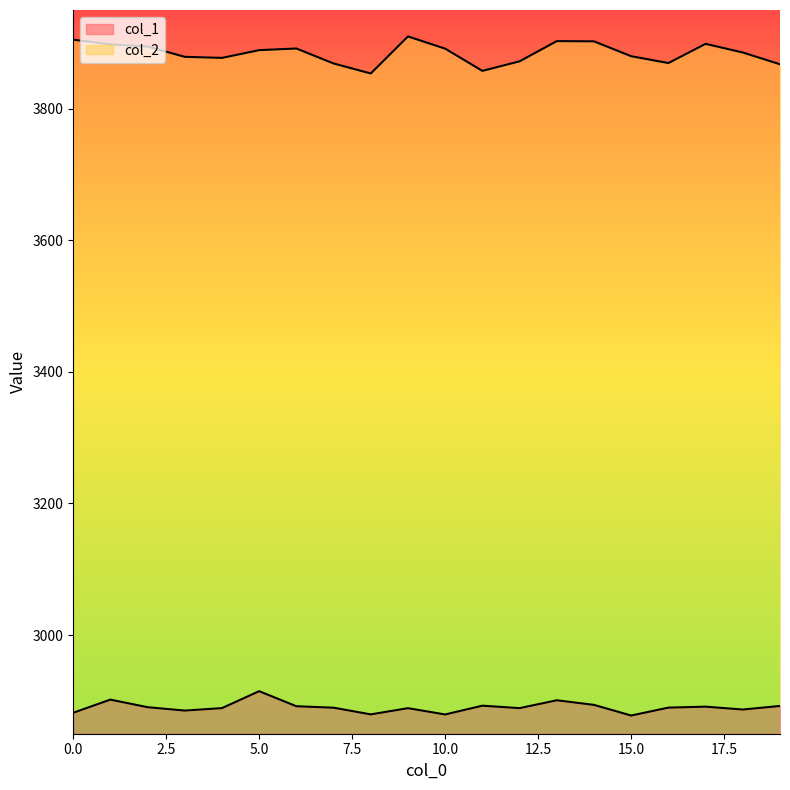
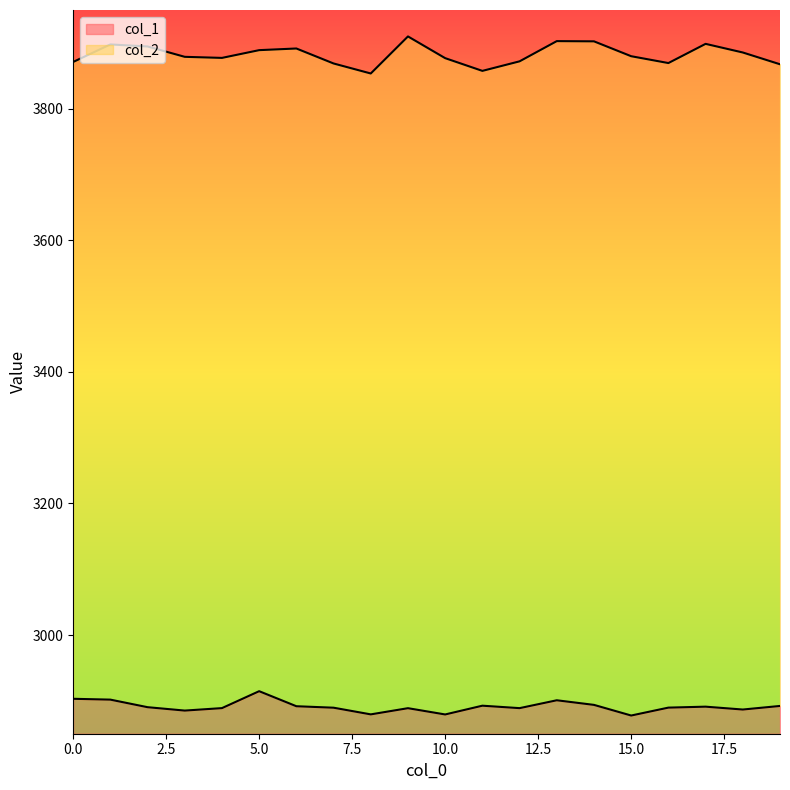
col_1, 0.0: 2880 -> 2900
col_2, 0.0: 3900 -> 3870
col_2, 10.0: 3890 -> 3880
